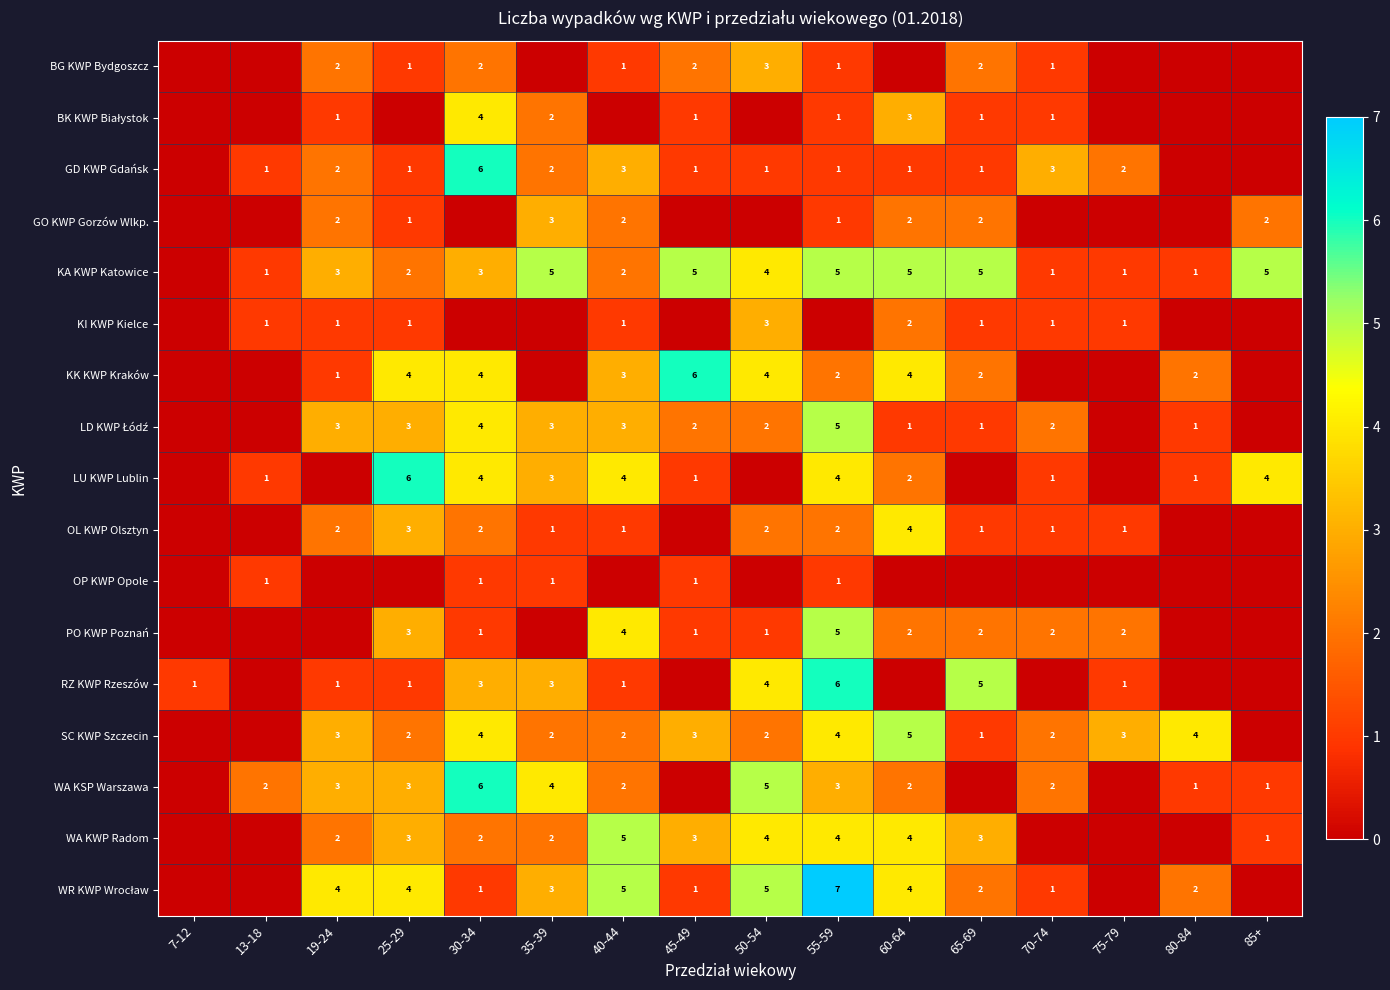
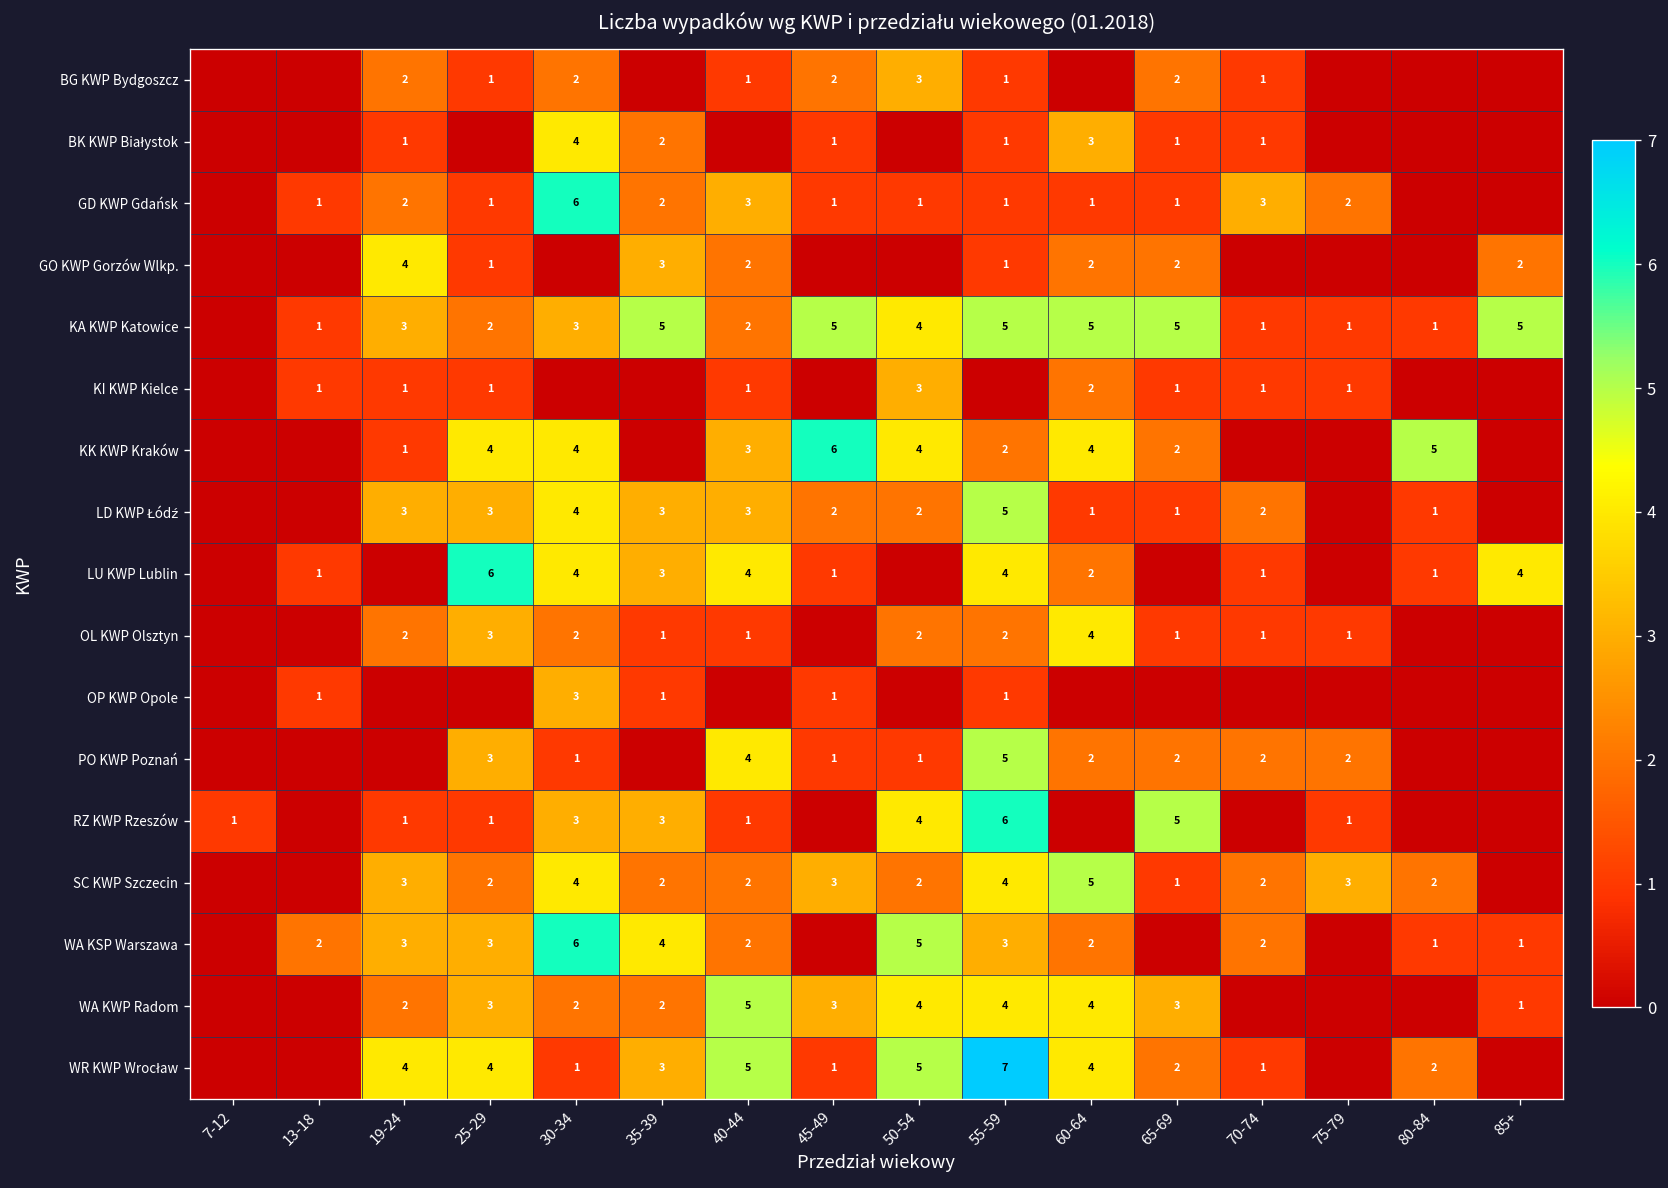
GO KWP Gorzów Wlkp., 19-24: 2 -> 4
KK KWP Kraków, 80-84: 2 -> 5
OP KWP Opole, 30-34: 1 -> 3
SC KWP Szczecin, 80-84: 4 -> 2
